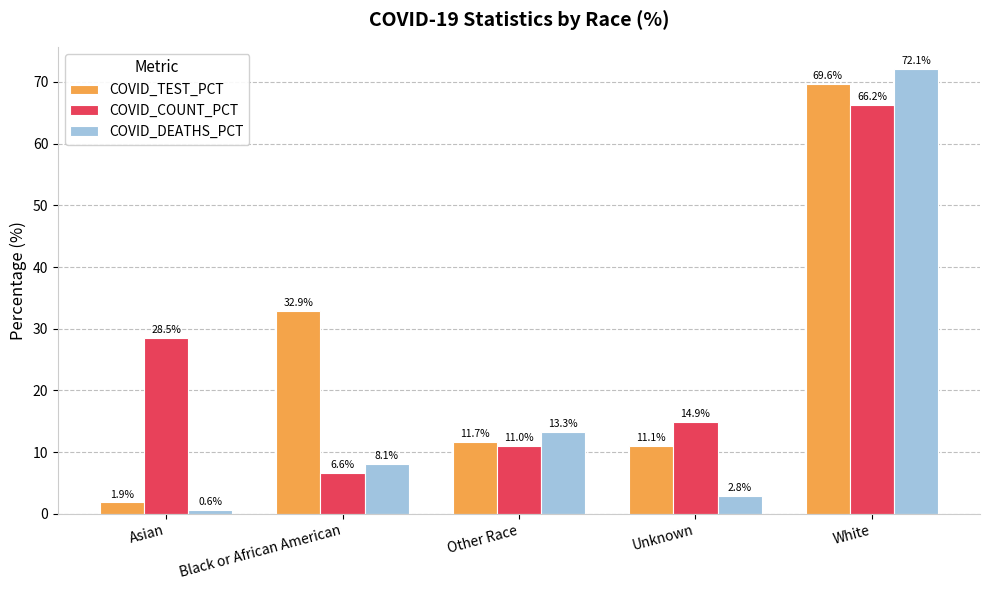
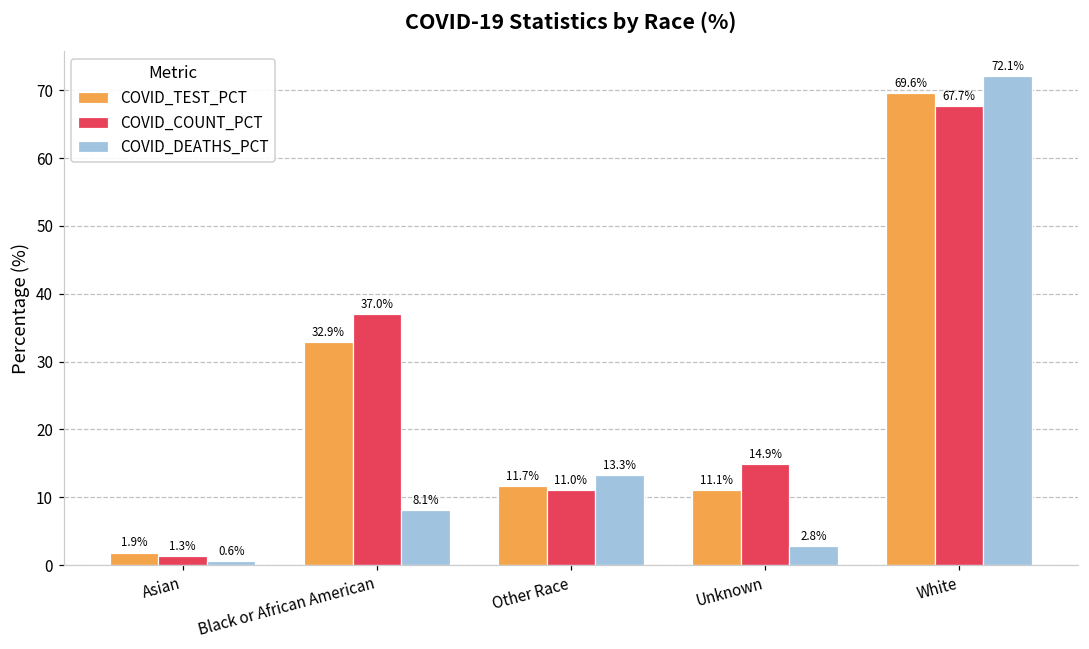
COVID_COUNT_PCT, Asian: 28.5% -> 1.3%
COVID_COUNT_PCT, Black or African American: 6.6% -> 37.0%
COVID_COUNT_PCT, White: 66.2% -> 67.7%
